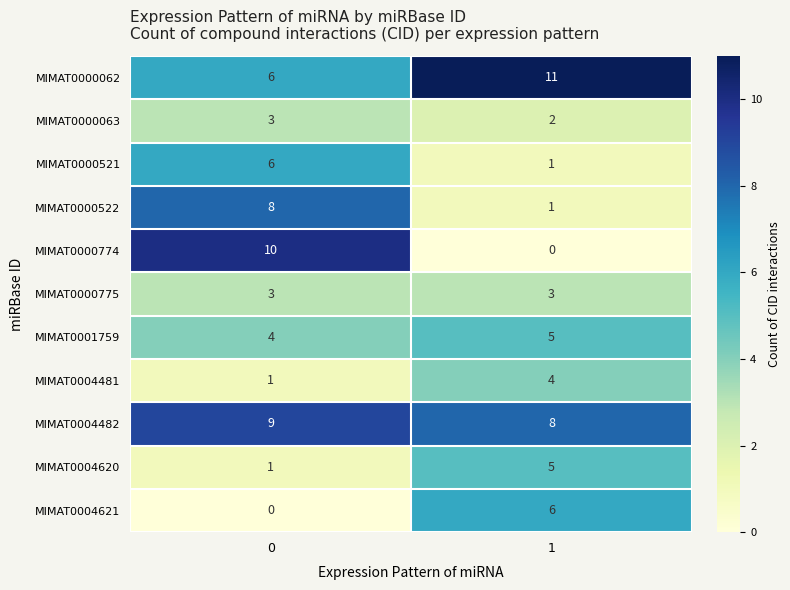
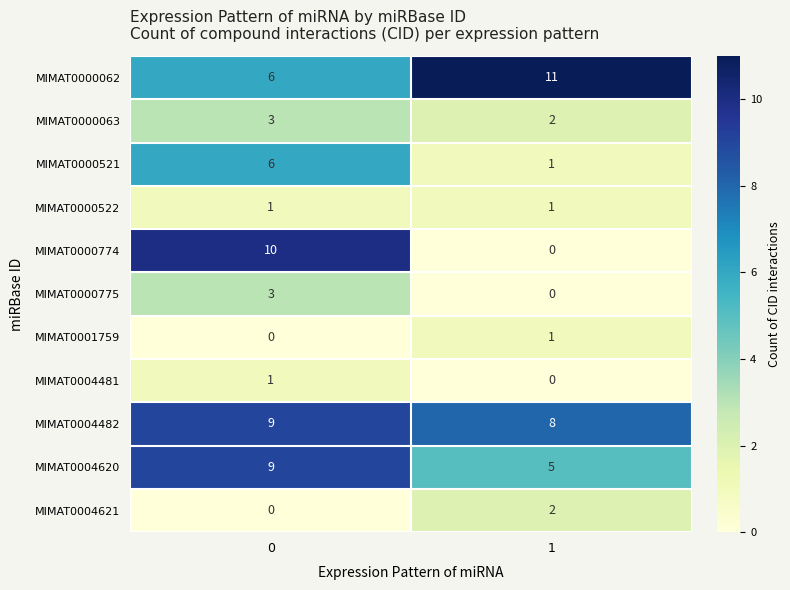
MIMAT0000522, 0: 8 -> 1
MIMAT0000775, 1: 3 -> 0
MIMAT0001759, 0: 4 -> 0
MIMAT0001759, 1: 5 -> 1
MIMAT0004481, 1: 4 -> 0
MIMAT0004620, 0: 1 -> 9
MIMAT0004621, 1: 6 -> 2
